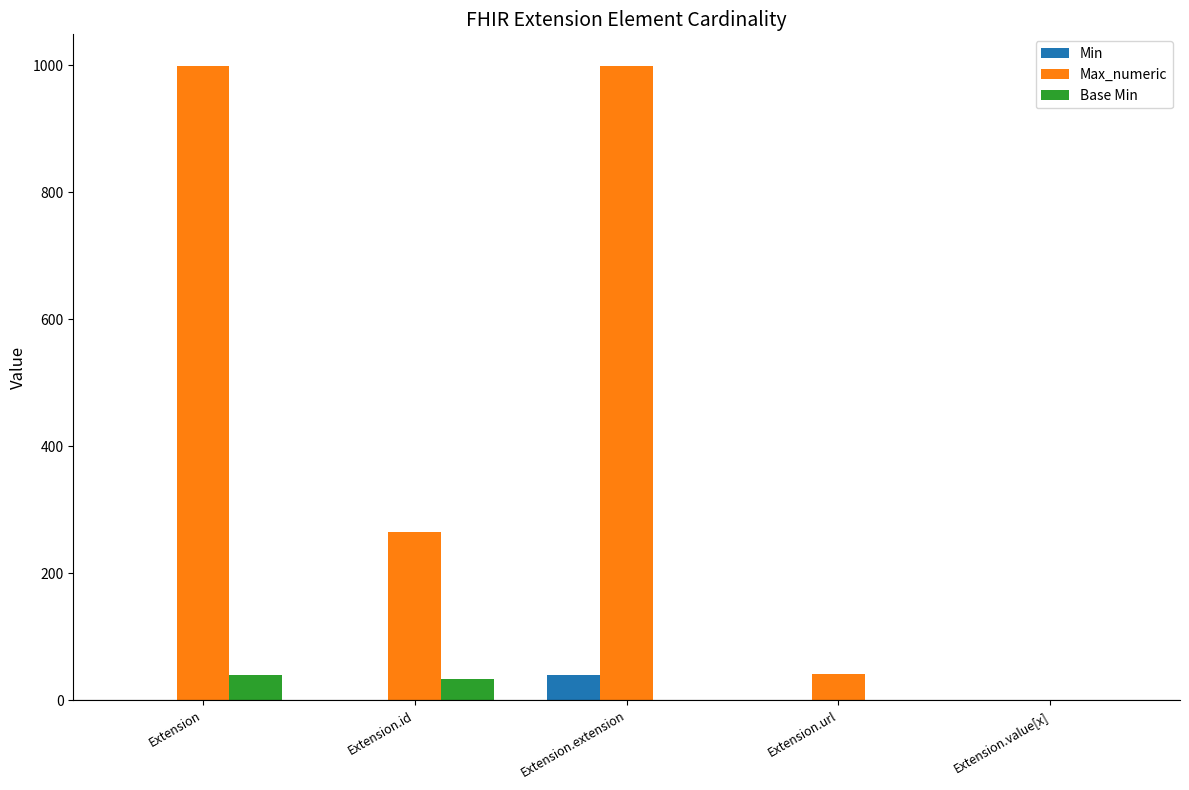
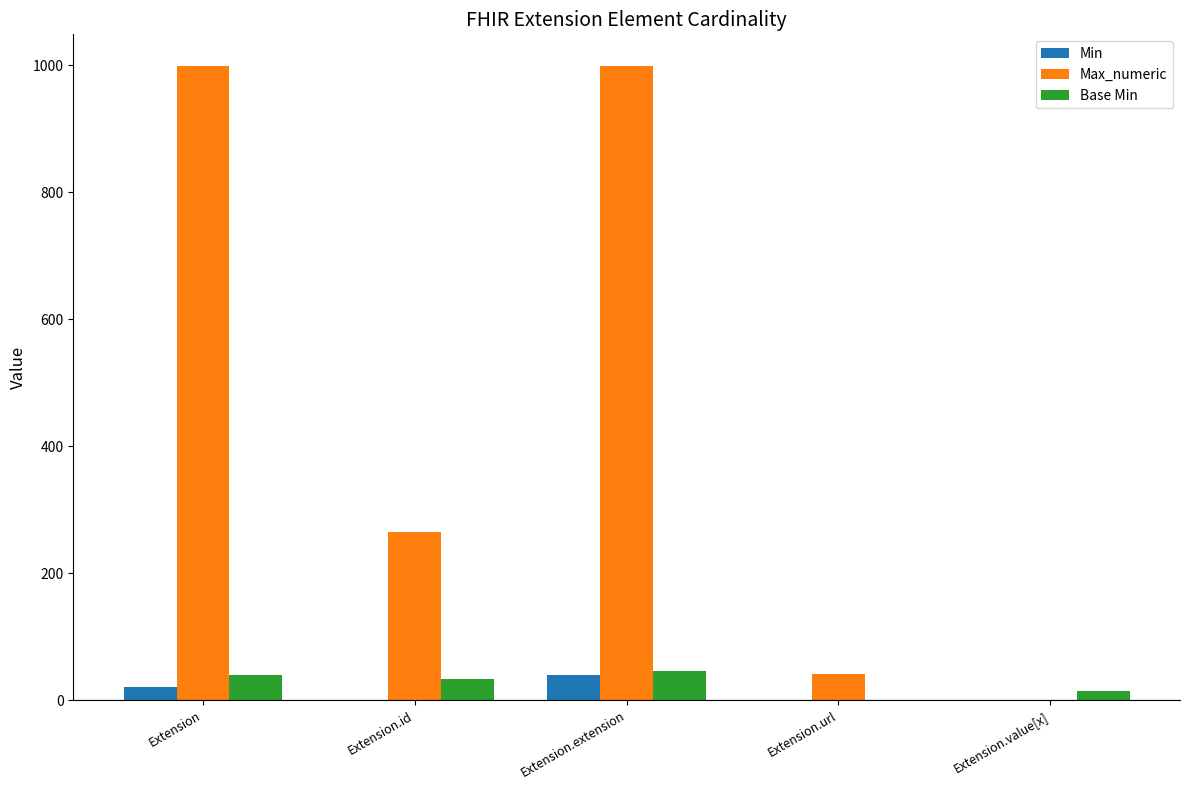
Min, Extension: 0 -> 20
Base Min, Extension.extension: 0 -> 50
Base Min, Extension.value[x]: 0 -> 20
